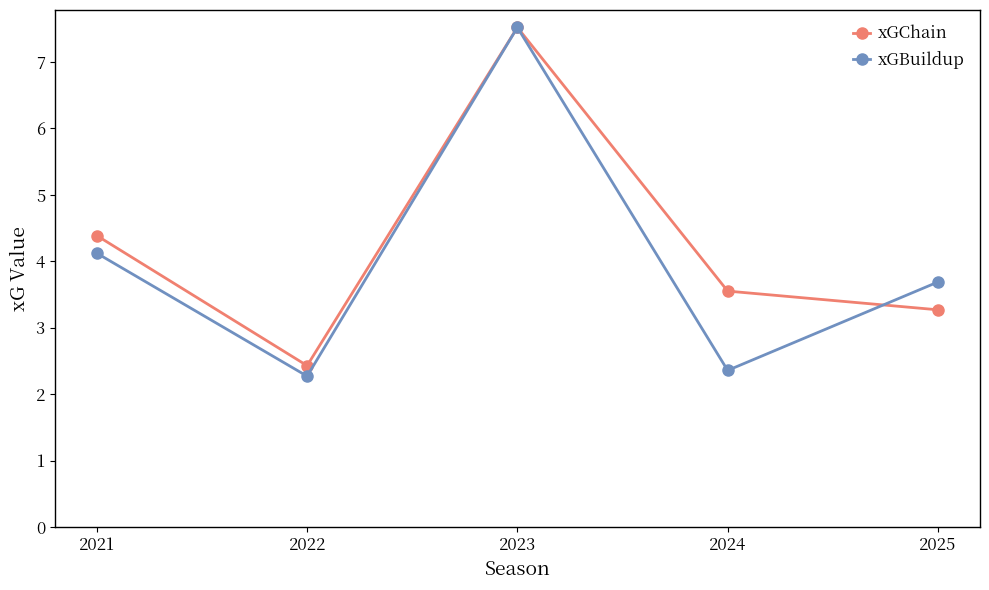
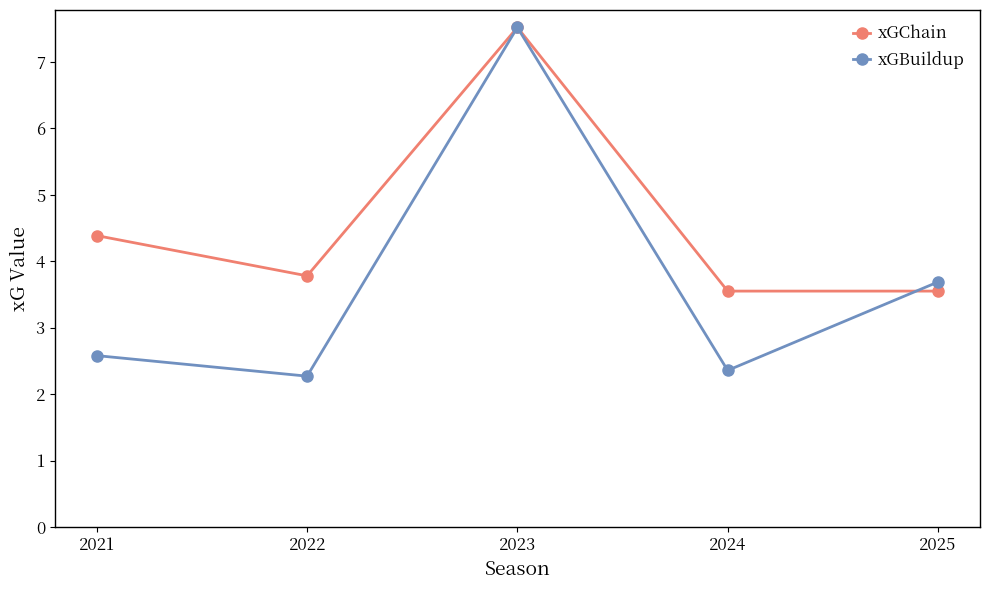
xGBuildup, 2021: 4.1 -> 2.6
xGChain, 2022: 2.4 -> 3.8
xGChain, 2025: 3.3 -> 3.6
